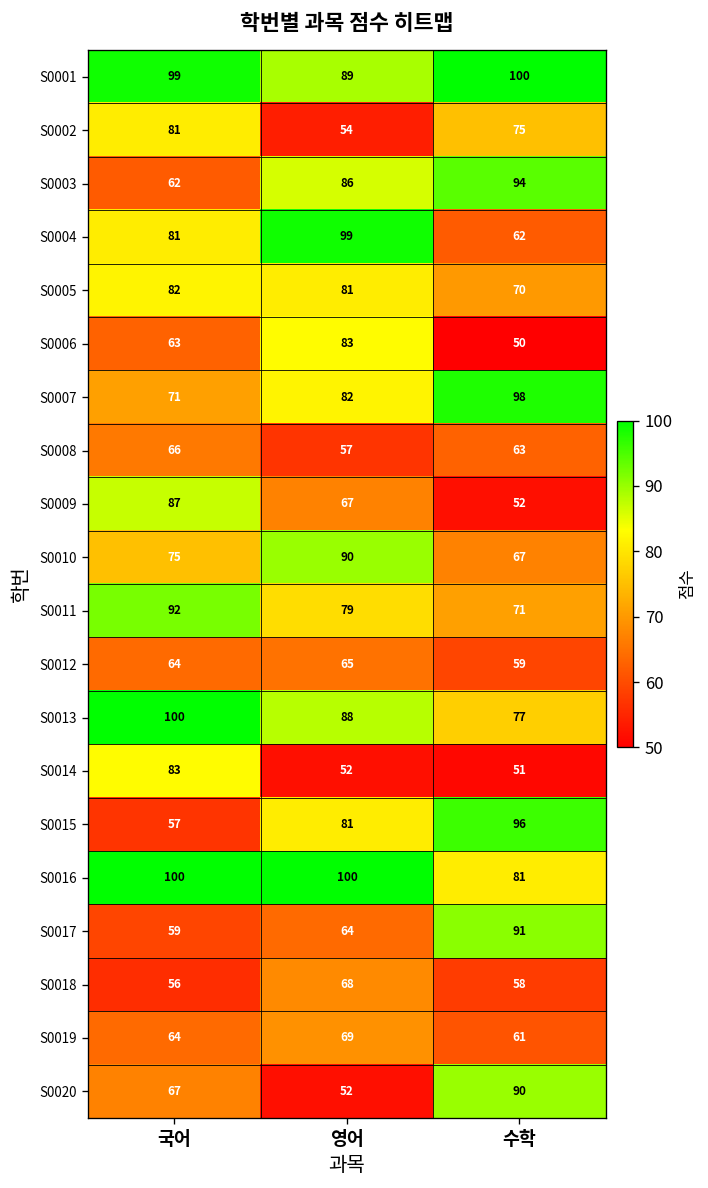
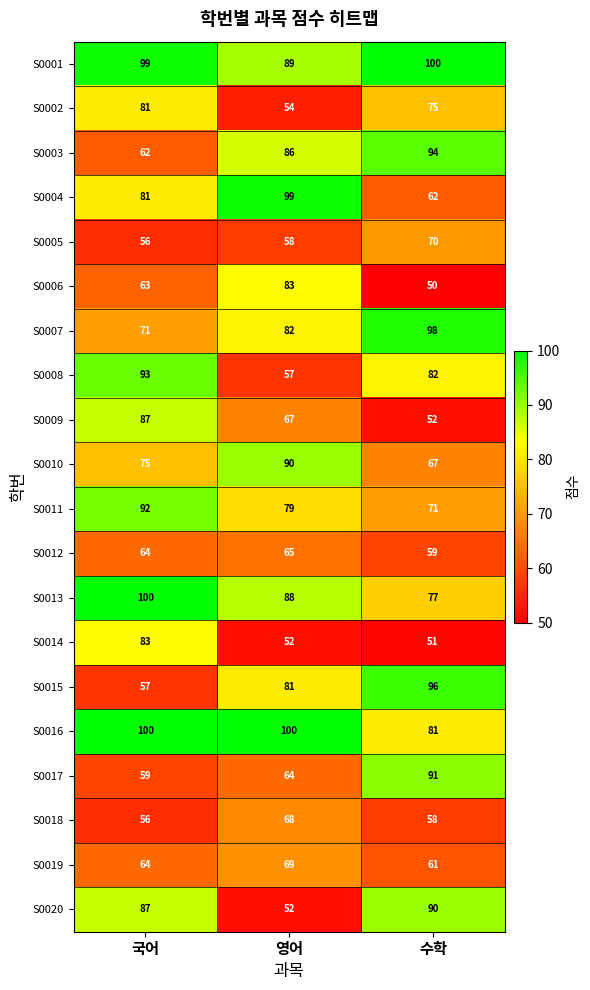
S0005, 국어: 82 -> 56
S0005, 영어: 81 -> 58
S0008, 국어: 66 -> 93
S0008, 수학: 63 -> 82
S0020, 국어: 67 -> 87
